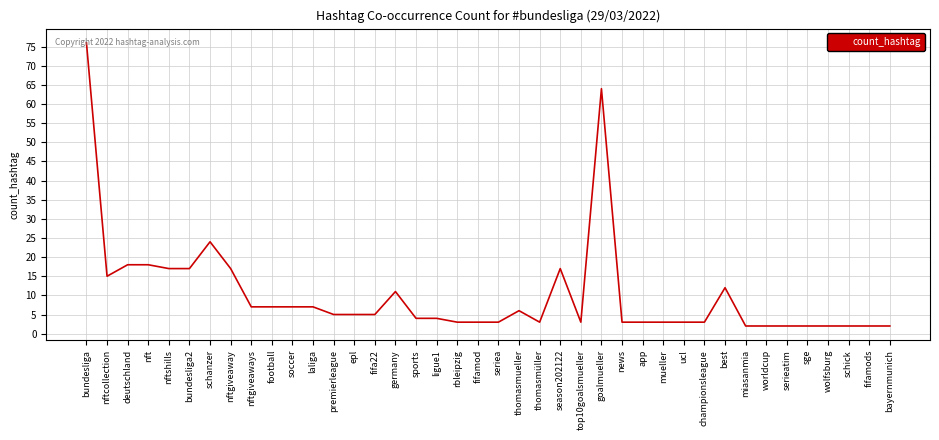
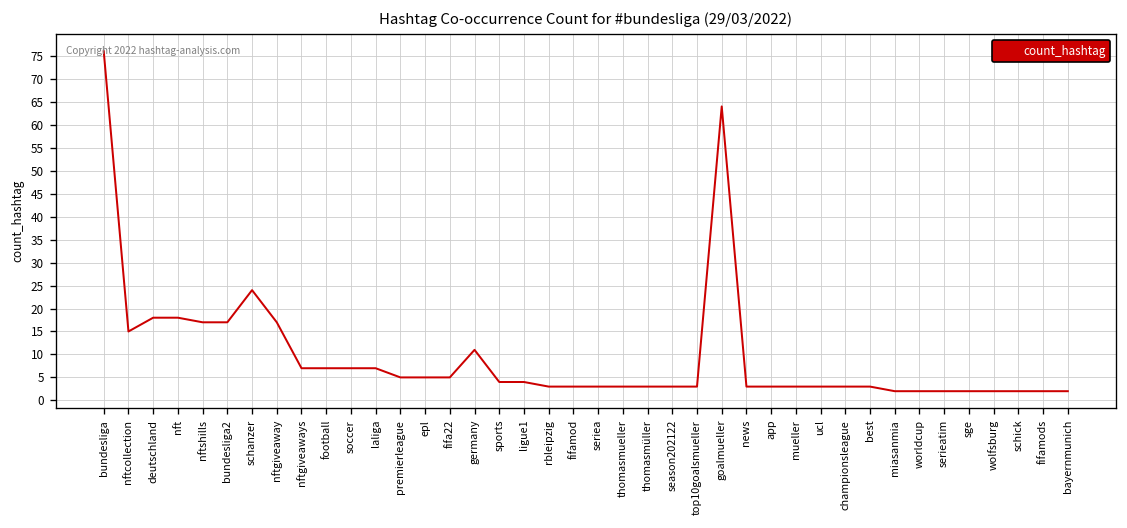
thomasmueller: 6 -> 3
season202122: 17 -> 3
best: 12 -> 3
